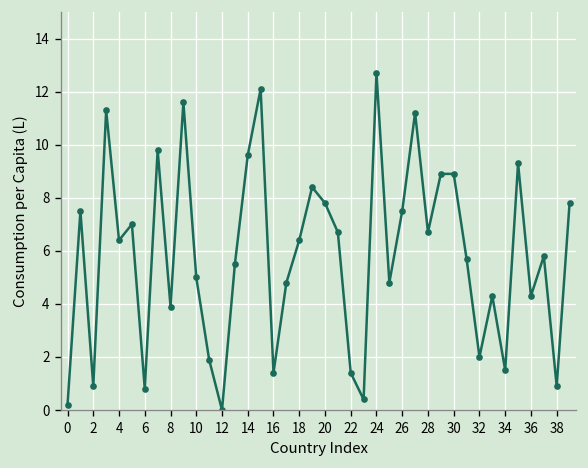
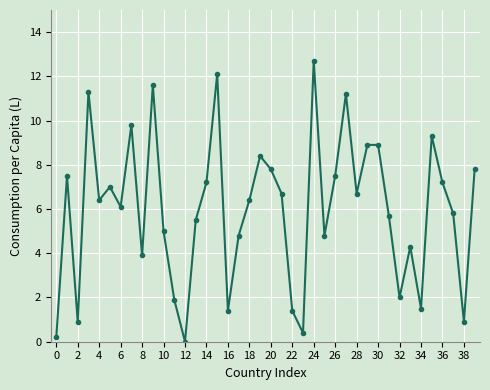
6: 0.8 -> 6.1
14: 9.6 -> 7.2
36: 4.3 -> 7.2
